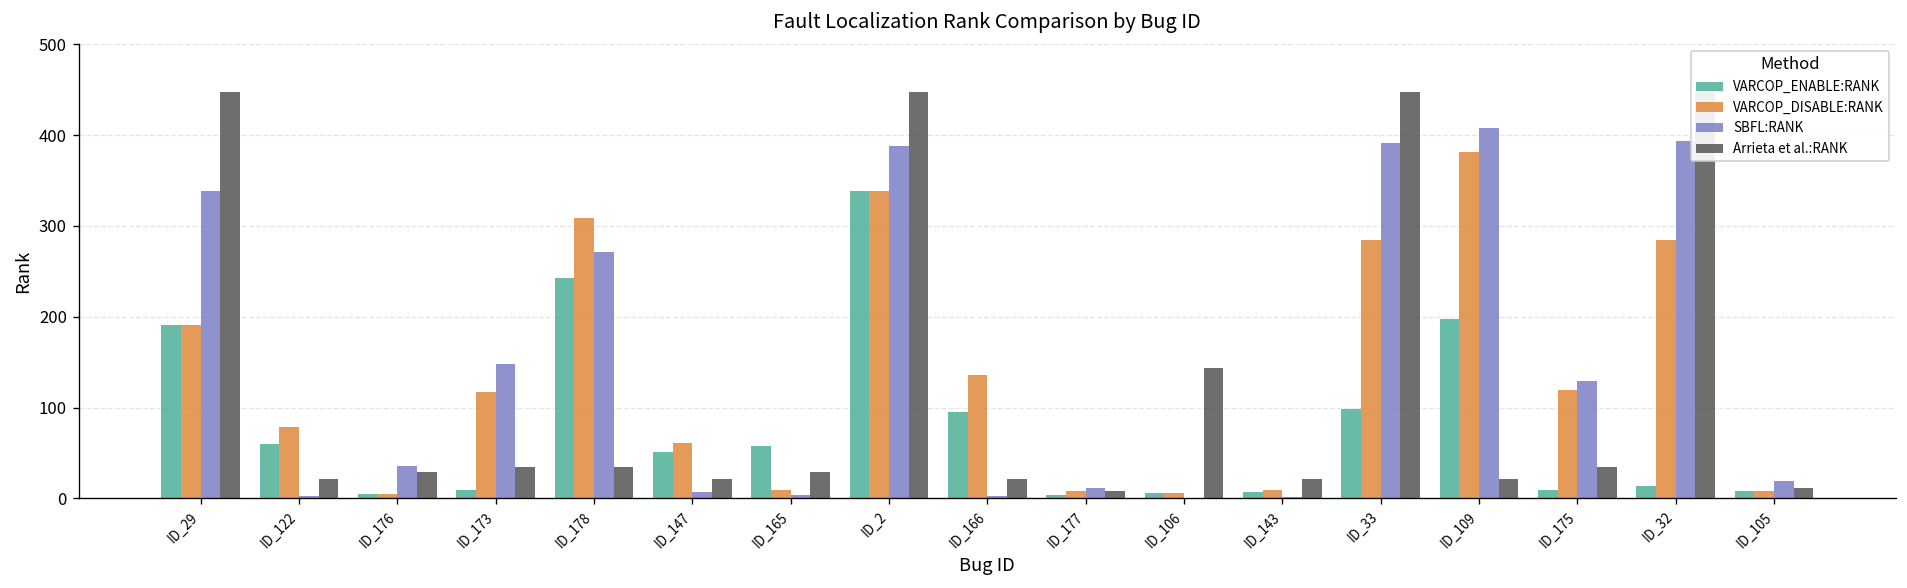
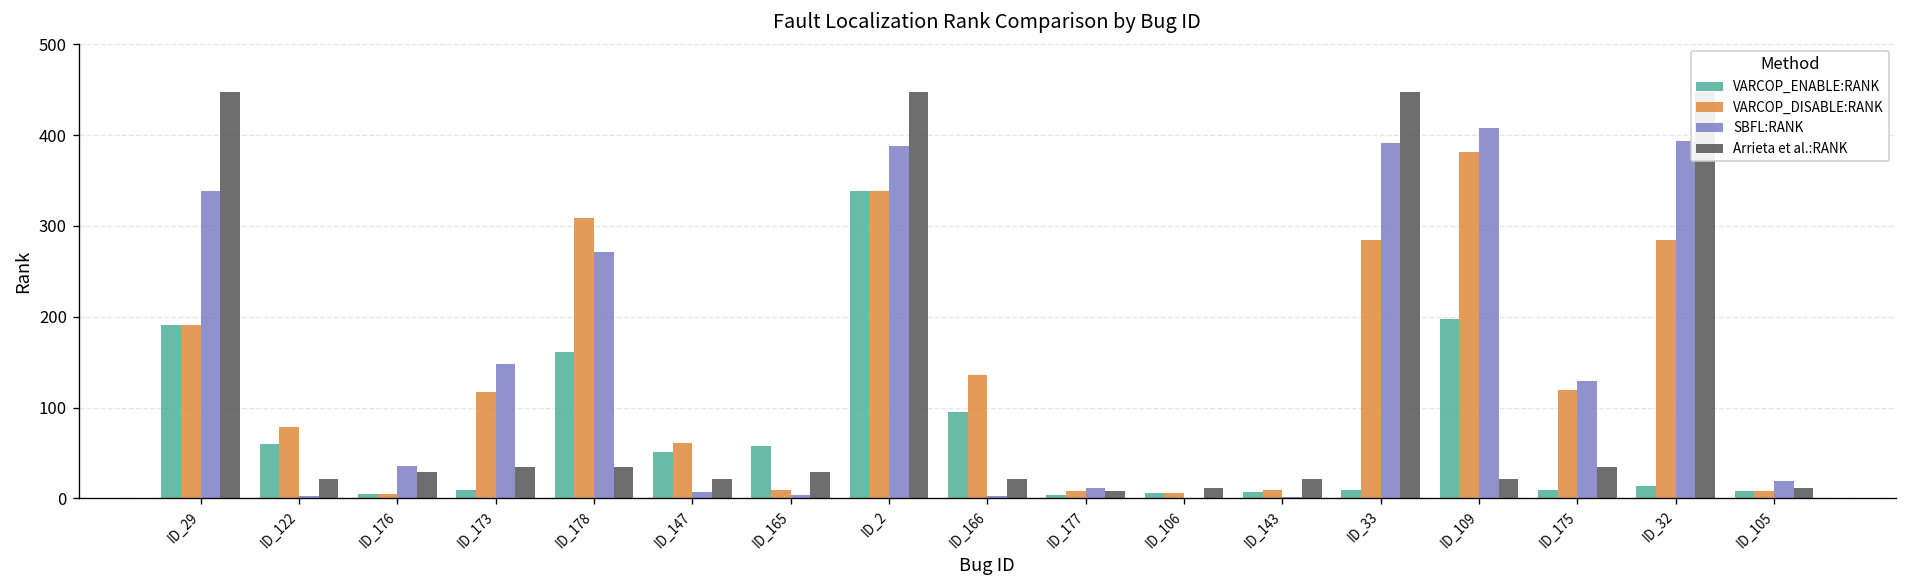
VARCOP_ENABLE:RANK, ID_178: 240 -> 160
Arrieta et al.:RANK, ID_106: 140 -> 10
VARCOP_ENABLE:RANK, ID_33: 100 -> 10
